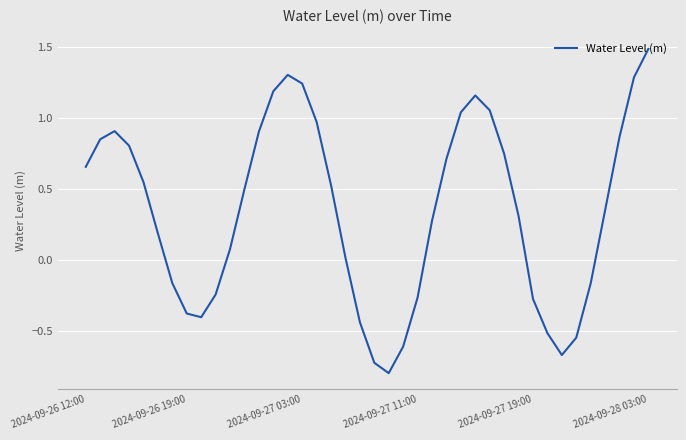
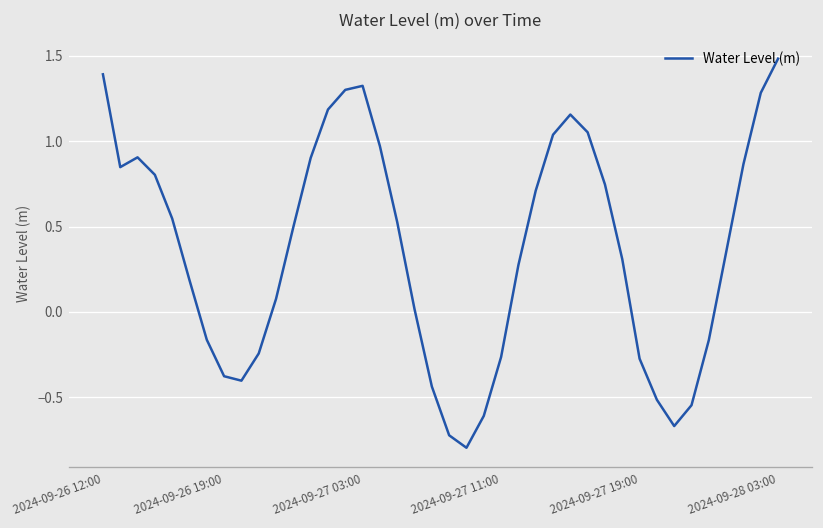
2024-09-26 12:00: 0.65 -> 1.39
2024-09-27 03:00: 1.24 -> 1.32
